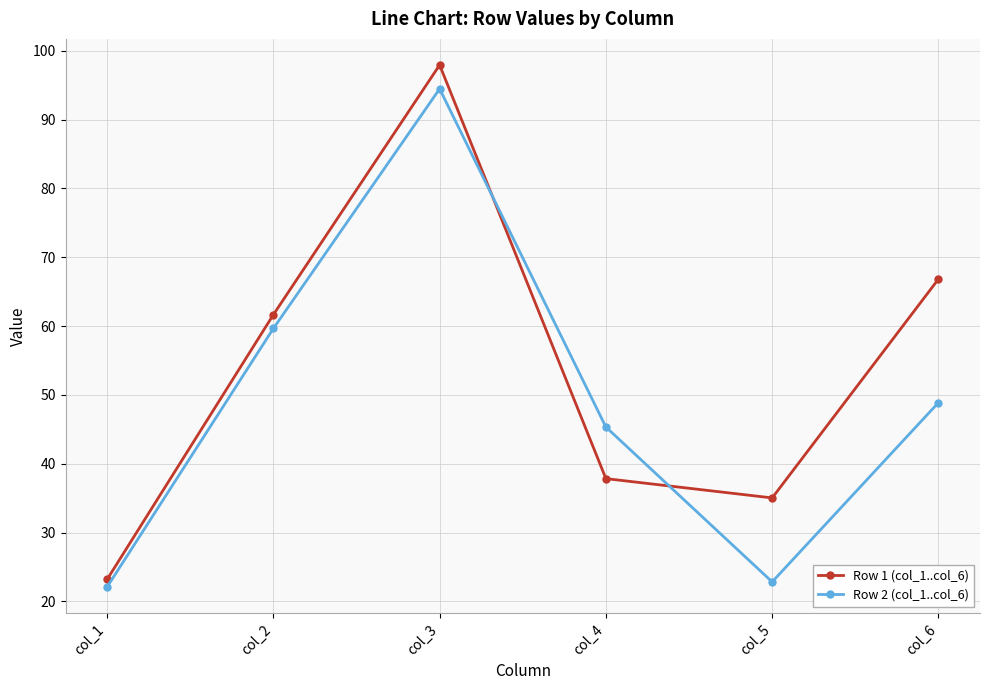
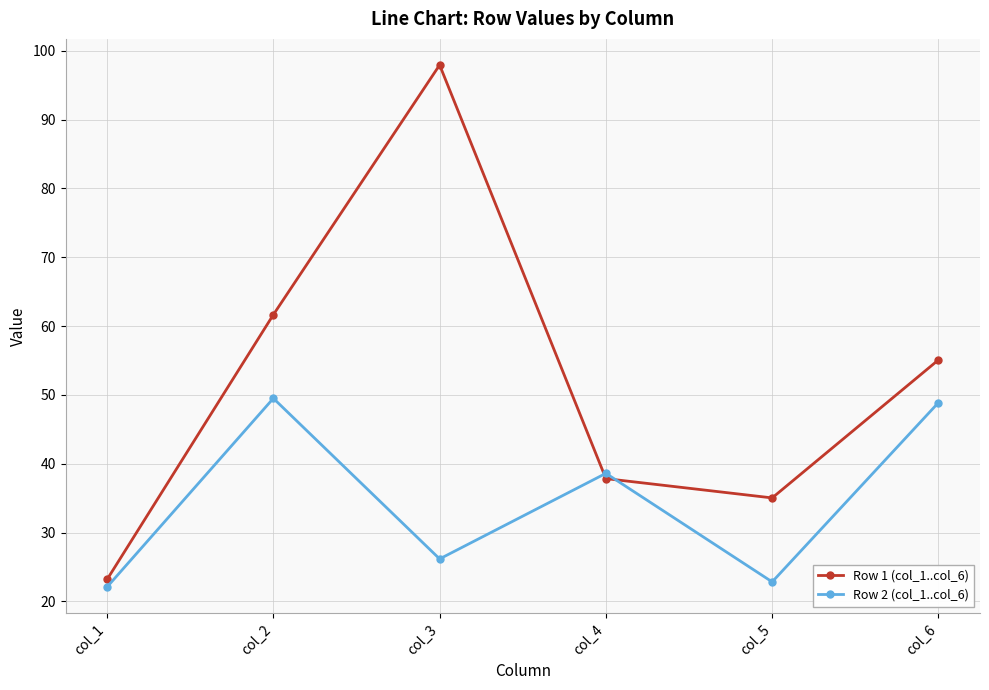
Row 2 (col_1..col_6), col_2: 60 -> 49
Row 2 (col_1..col_6), col_3: 94 -> 26
Row 2 (col_1..col_6), col_4: 45 -> 39
Row 1 (col_1..col_6), col_6: 67 -> 55
